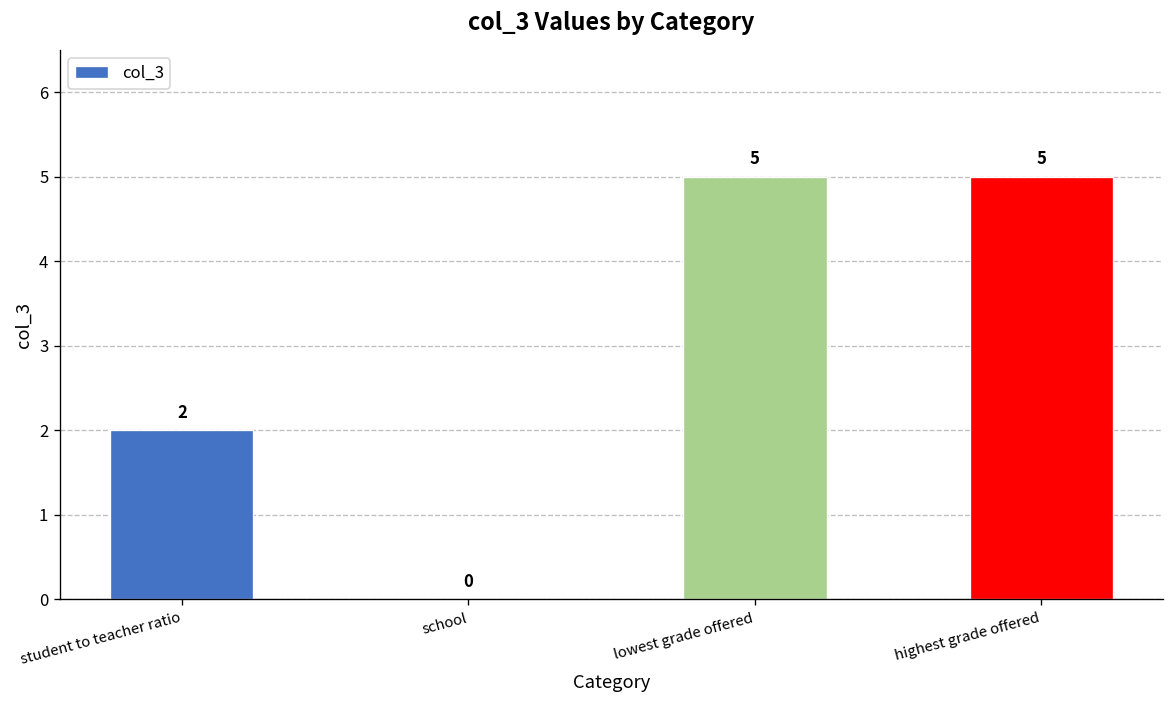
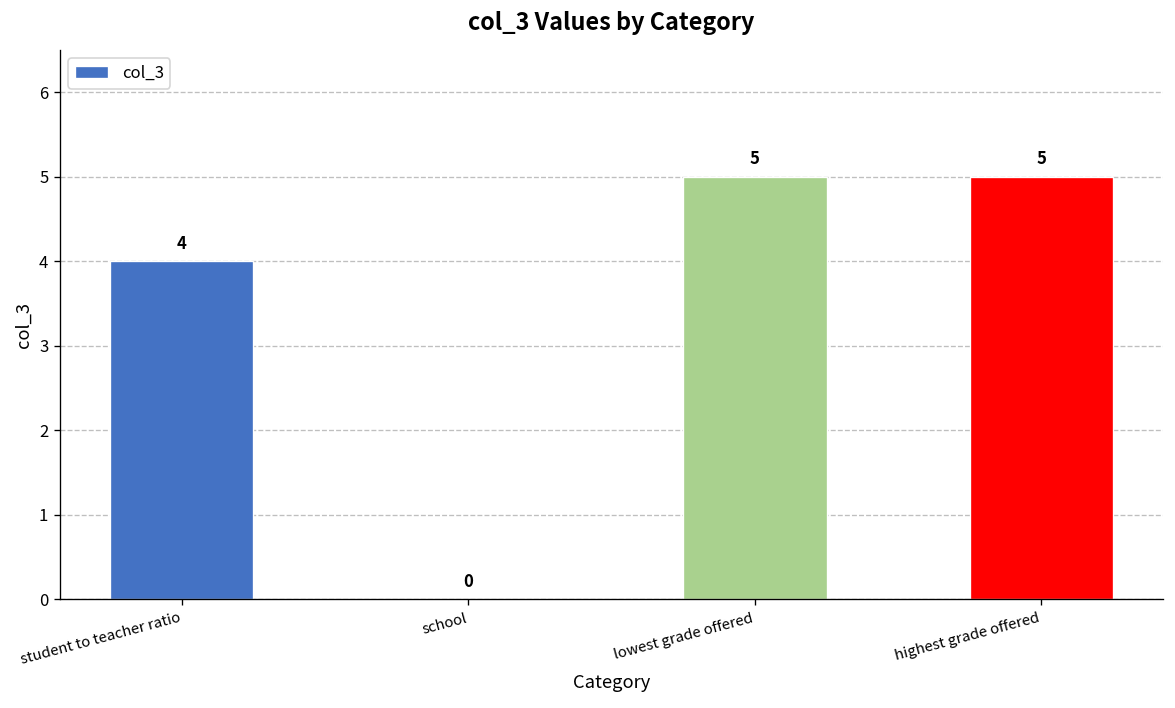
student to teacher ratio: 2 -> 4
